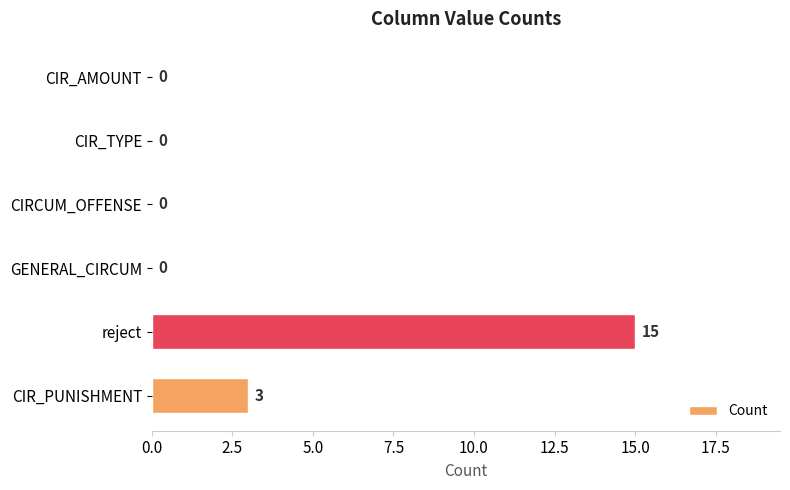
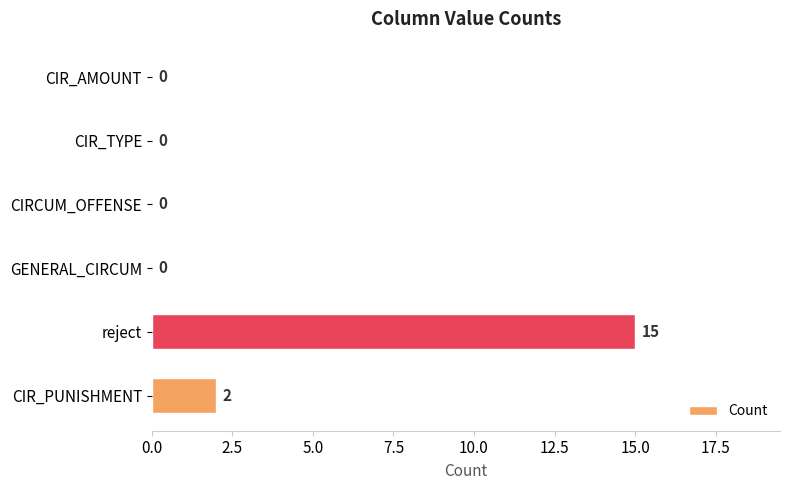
CIR_PUNISHMENT: 3 -> 2
